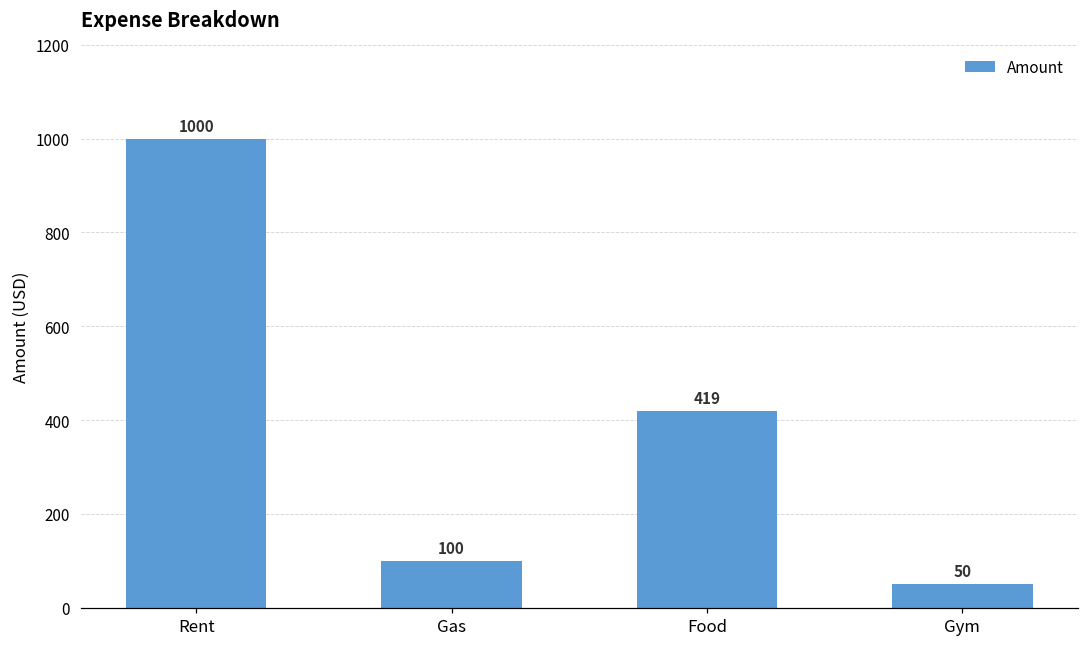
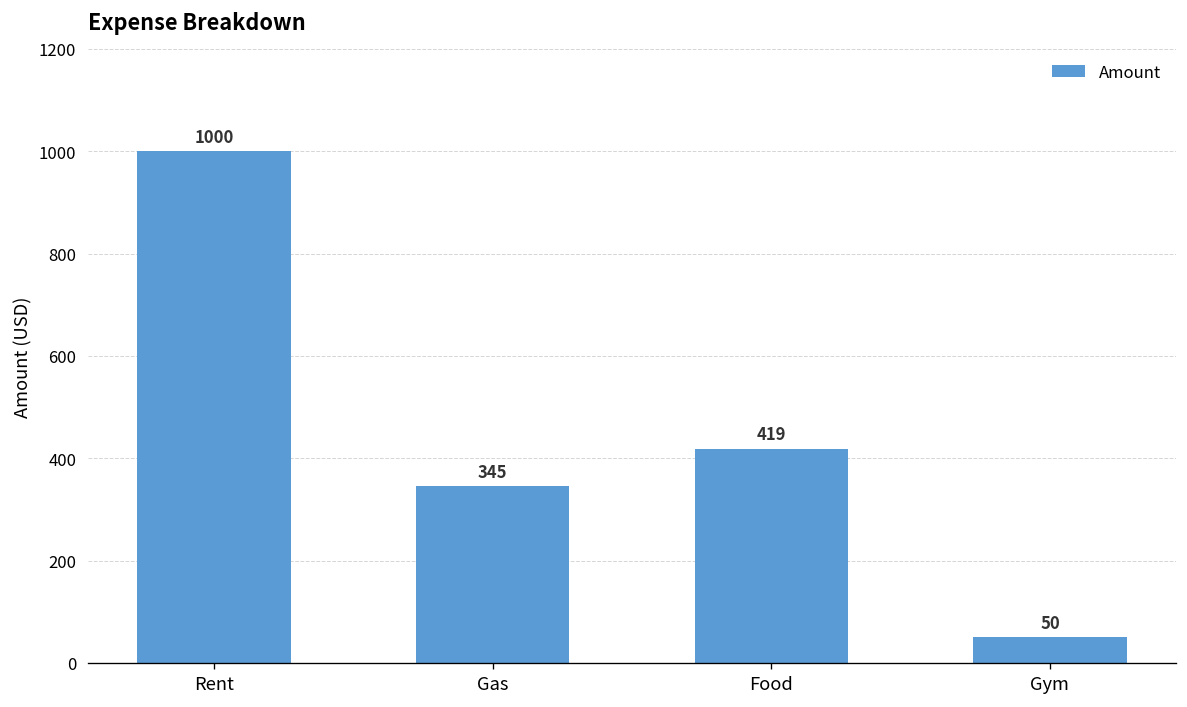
Gas: 100 -> 345
